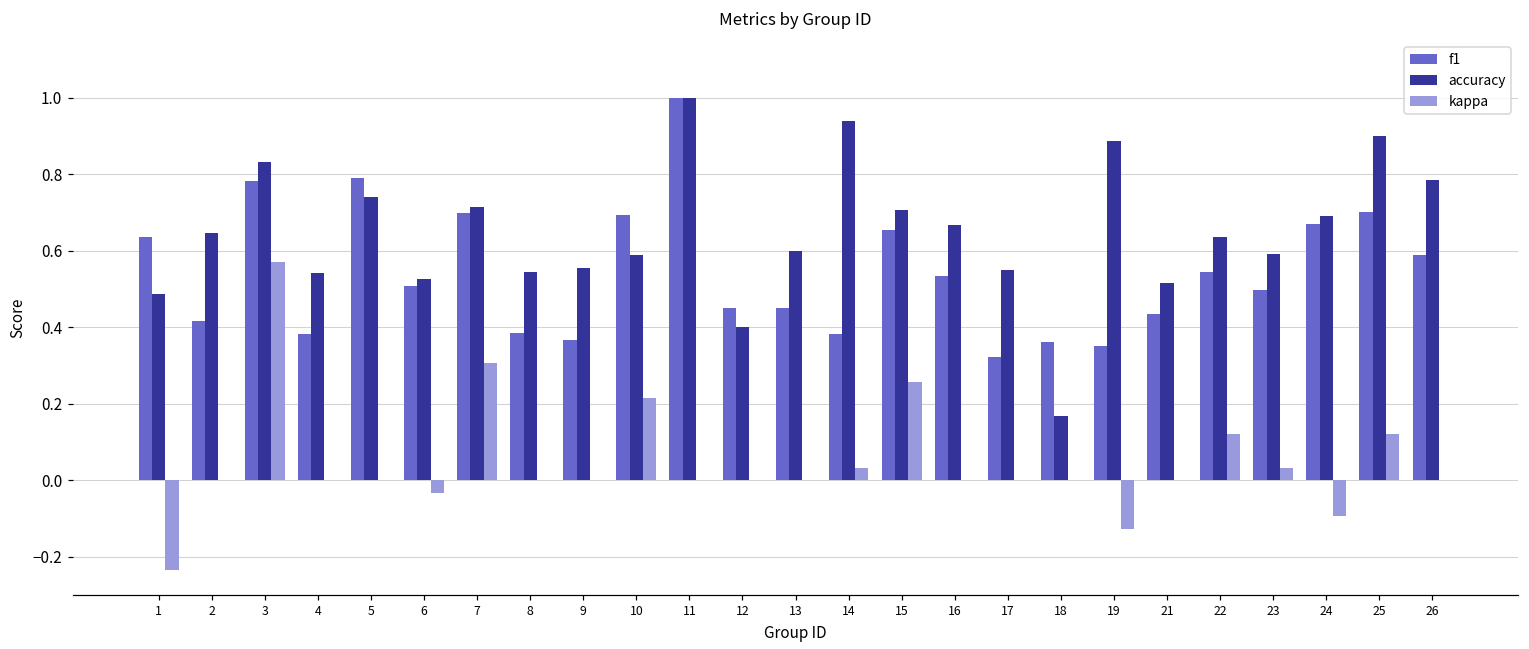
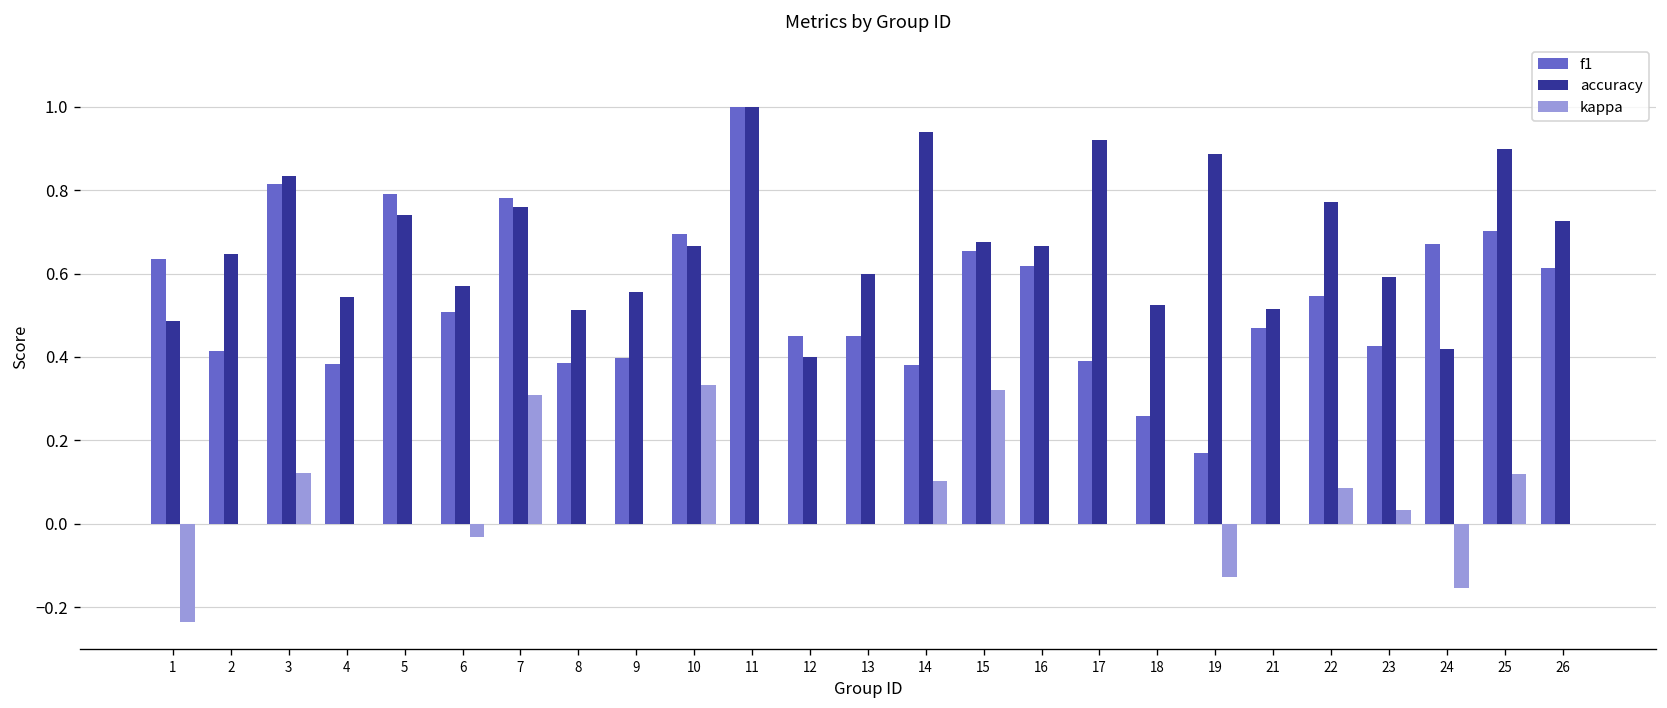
f1, 3: 0.78 -> 0.81
kappa, 3: 0.57 -> 0.12
accuracy, 6: 0.53 -> 0.57
f1, 7: 0.70 -> 0.78
accuracy, 7: 0.71 -> 0.76
accuracy, 8: 0.55 -> 0.51
f1, 9: 0.37 -> 0.40
accuracy, 10: 0.59 -> 0.67
kappa, 10: 0.22 -> 0.33
kappa, 14: 0.03 -> 0.10
accuracy, 15: 0.71 -> 0.68
kappa, 15: 0.26 -> 0.32
f1, 16: 0.53 -> 0.62
f1, 17: 0.32 -> 0.39
accuracy, 17: 0.55 -> 0.92
f1, 18: 0.36 -> 0.26
accuracy, 18: 0.17 -> 0.52
f1, 19: 0.35 -> 0.17
f1, 21: 0.44 -> 0.47
accuracy, 22: 0.64 -> 0.77
kappa, 22: 0.12 -> 0.09
f1, 23: 0.50 -> 0.43
accuracy, 24: 0.69 -> 0.42
kappa, 24: -0.09 -> -0.15
f1, 26: 0.59 -> 0.61
accuracy, 26: 0.79 -> 0.73
